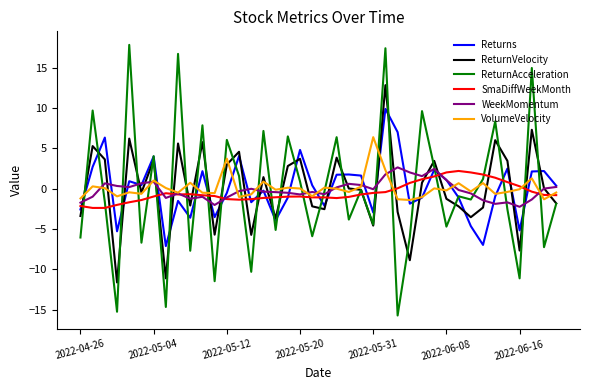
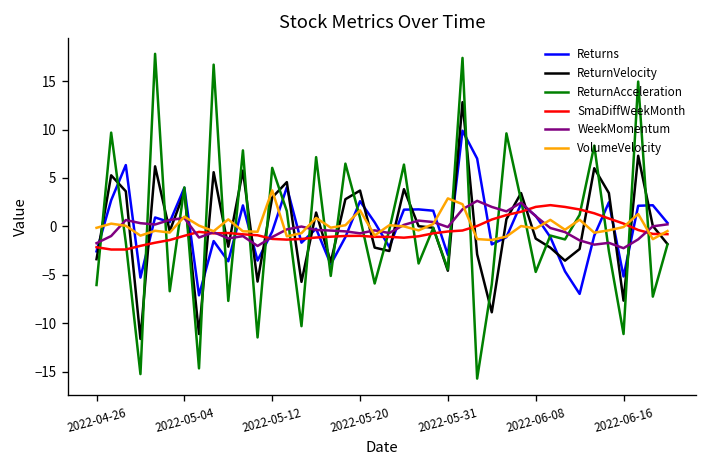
VolumeVelocity, 2022-04-26: -1 -> 0
Returns, 2022-05-20: 5 -> 3
VolumeVelocity, 2022-05-20: 0 -> 2
VolumeVelocity, 2022-05-31: 6 -> 3
